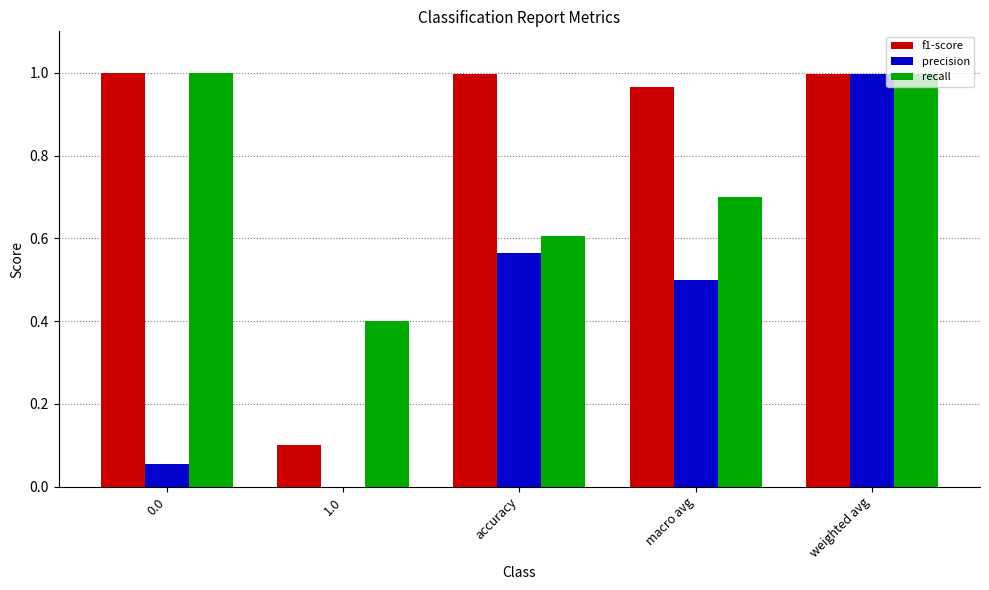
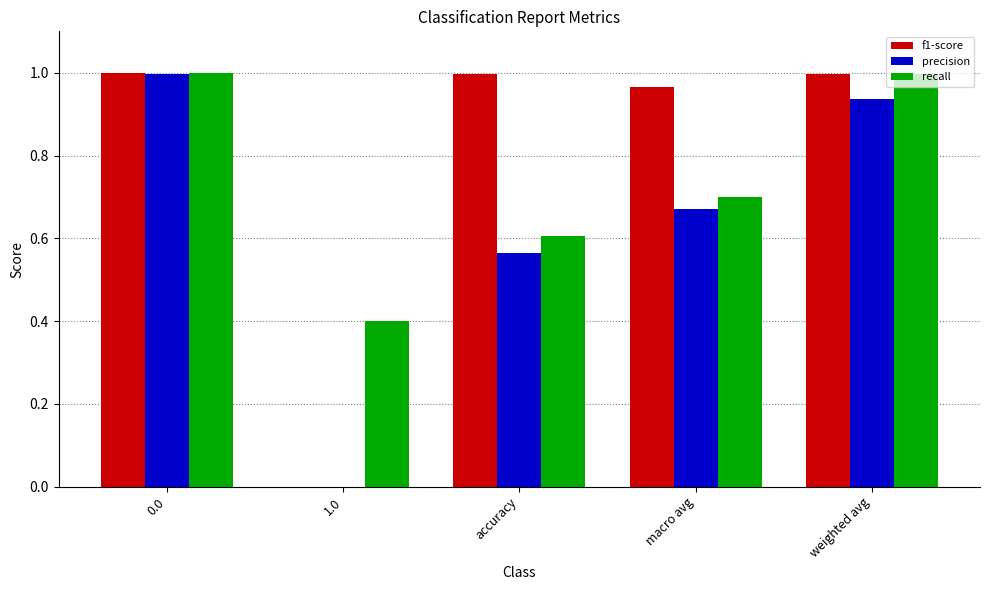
precision, 0.0: 0.05 -> 1.00
f1-score, 1.0: 0.1 -> 0.0
precision, macro avg: 0.50 -> 0.67
precision, weighted avg: 1.00 -> 0.94
